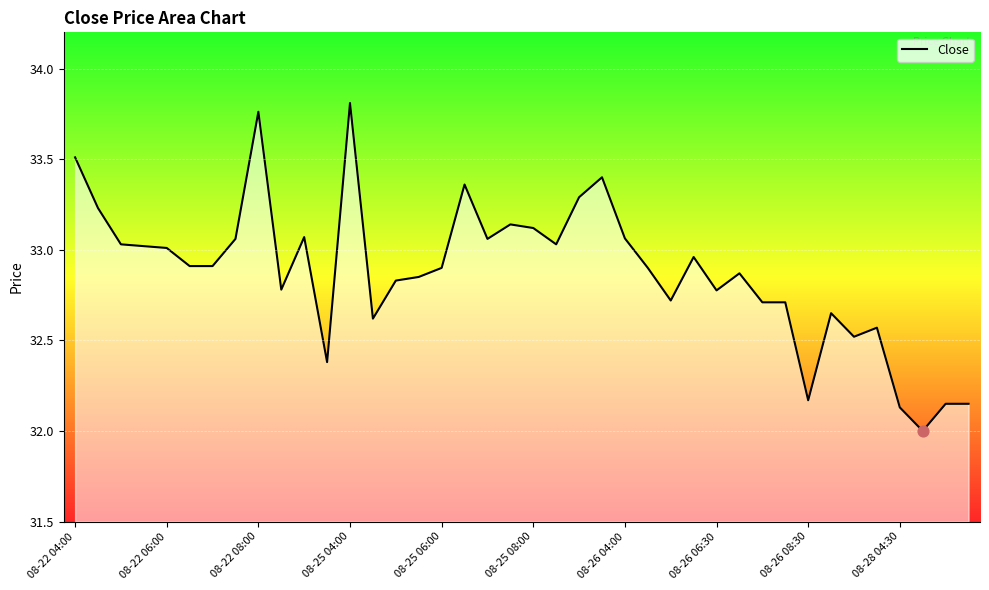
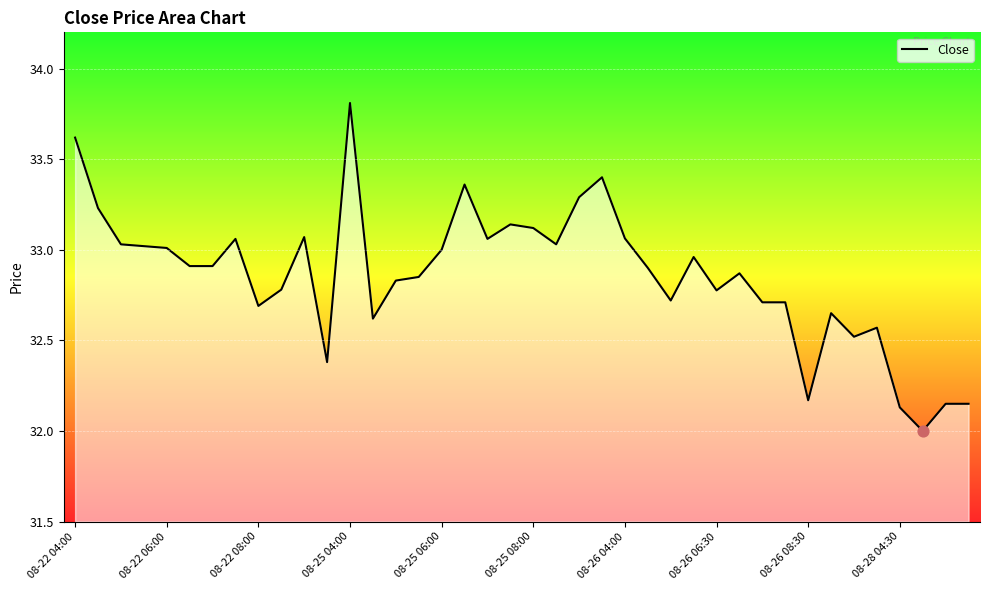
Close, 08-22 04:00: 33.51 -> 33.62
Close, 08-22 08:00: 33.76 -> 32.69
Close, 08-25 06:00: 32.9 -> 33.0
